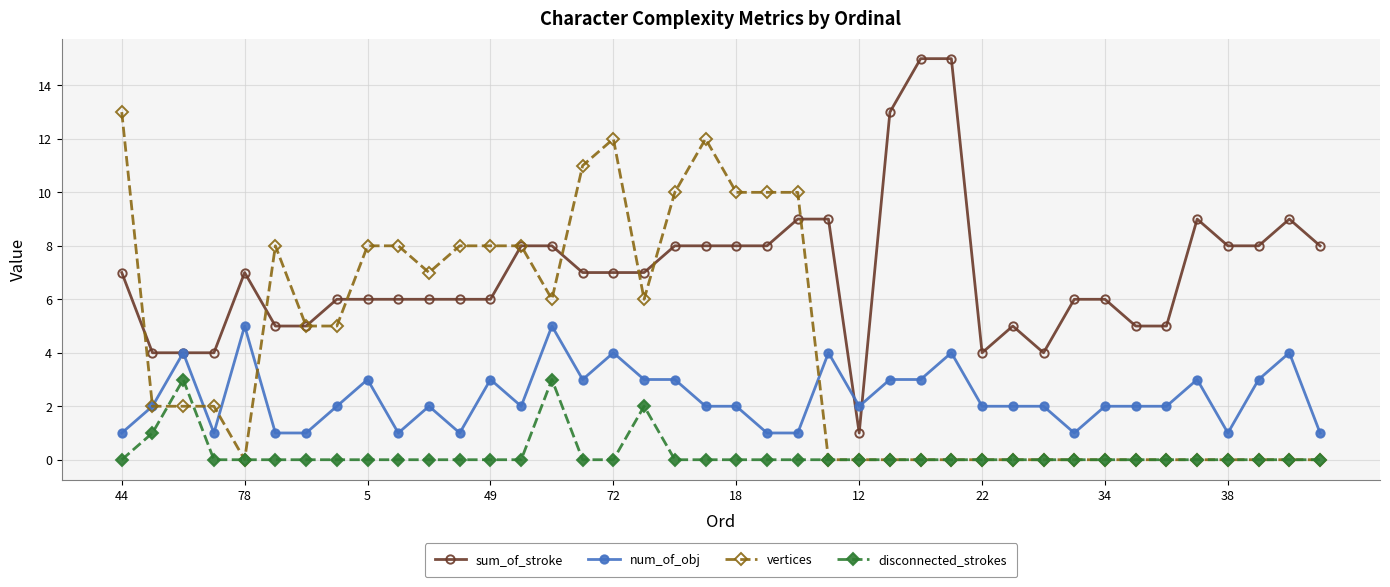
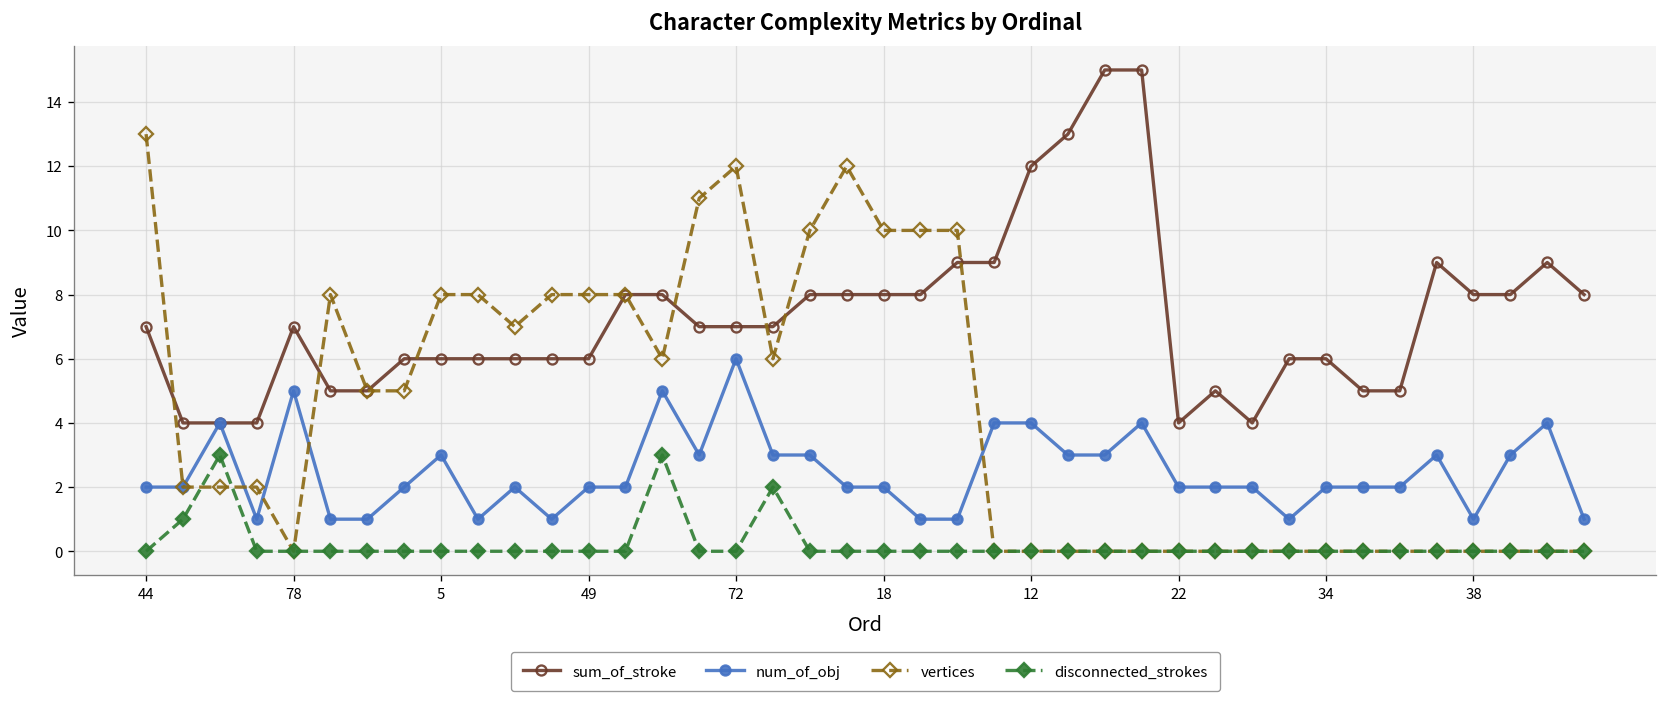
num_of_obj, 44: 1 -> 2
num_of_obj, 49: 3 -> 2
num_of_obj, 72: 4 -> 6
sum_of_stroke, 12: 1 -> 12
num_of_obj, 12: 2 -> 4
